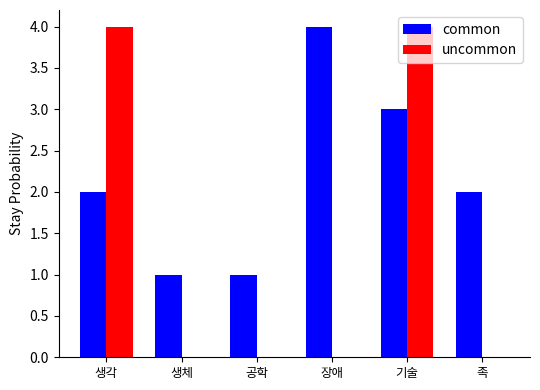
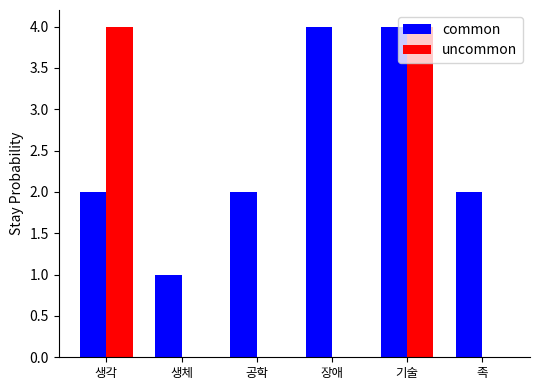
common, 공학: 1 -> 2
common, 기술: 3 -> 4
